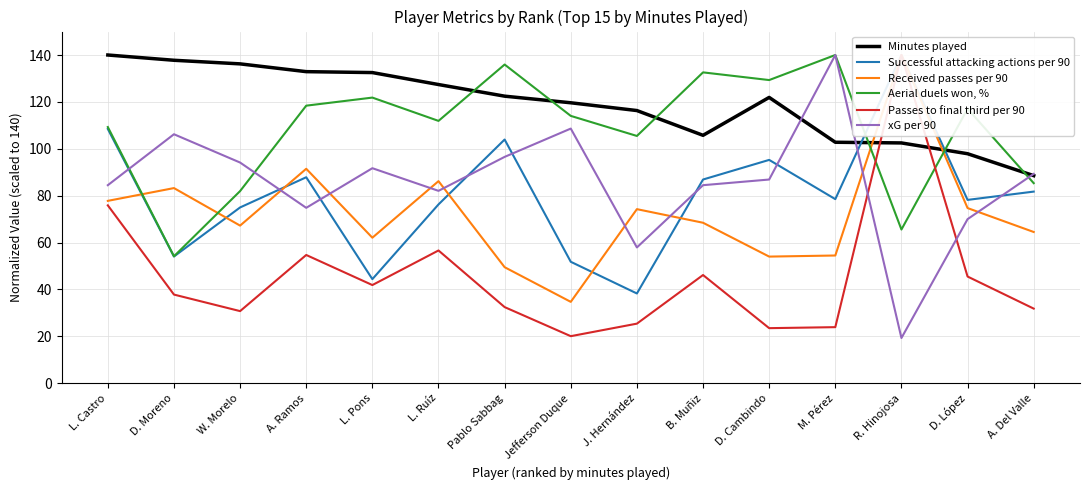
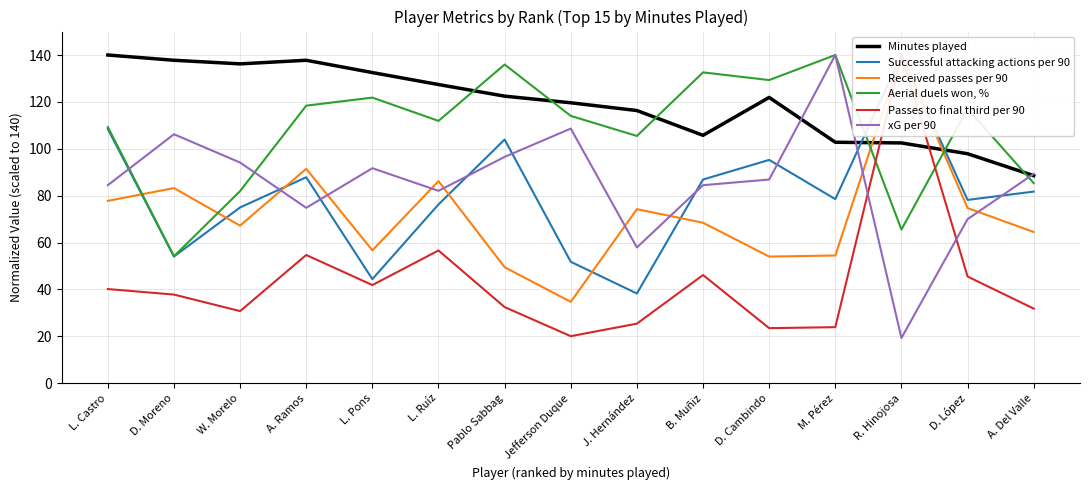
Passes to final third per 90, L. Castro: 76 -> 40
Minutes played, A. Ramos: 133 -> 138
Received passes per 90, L. Pons: 62 -> 57
